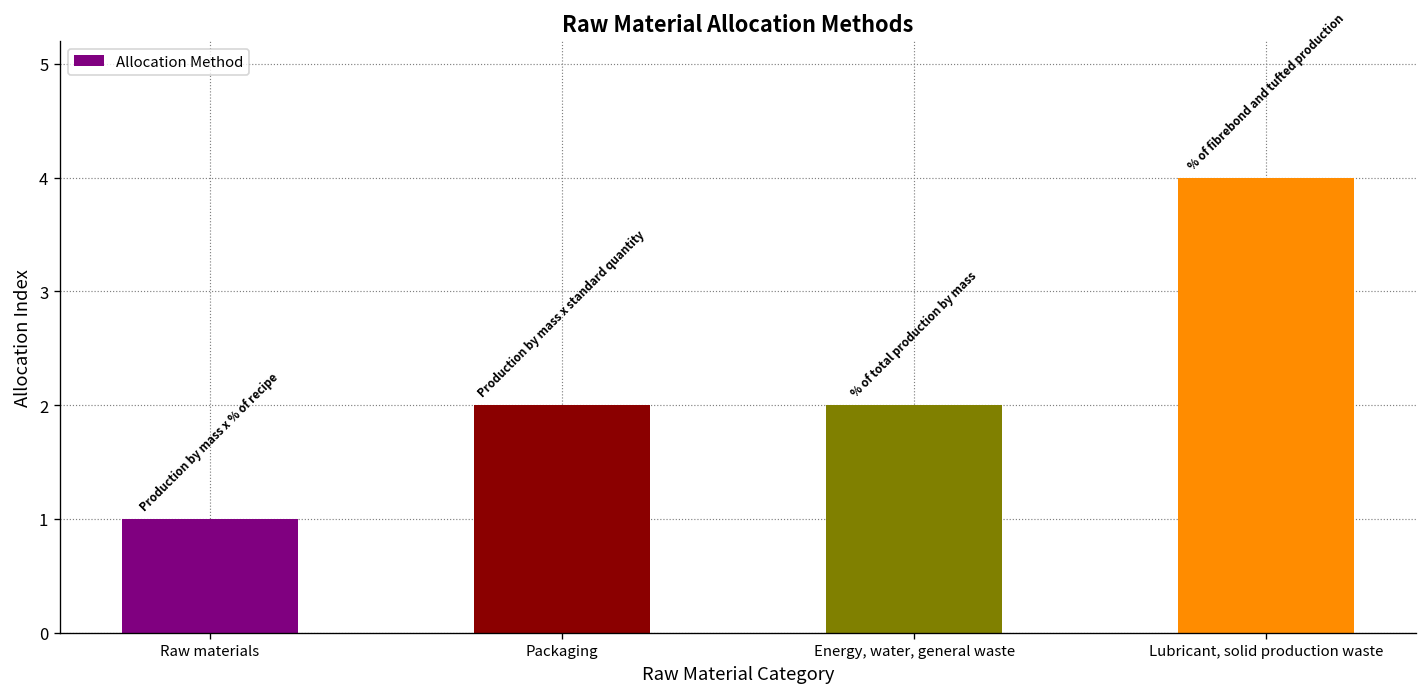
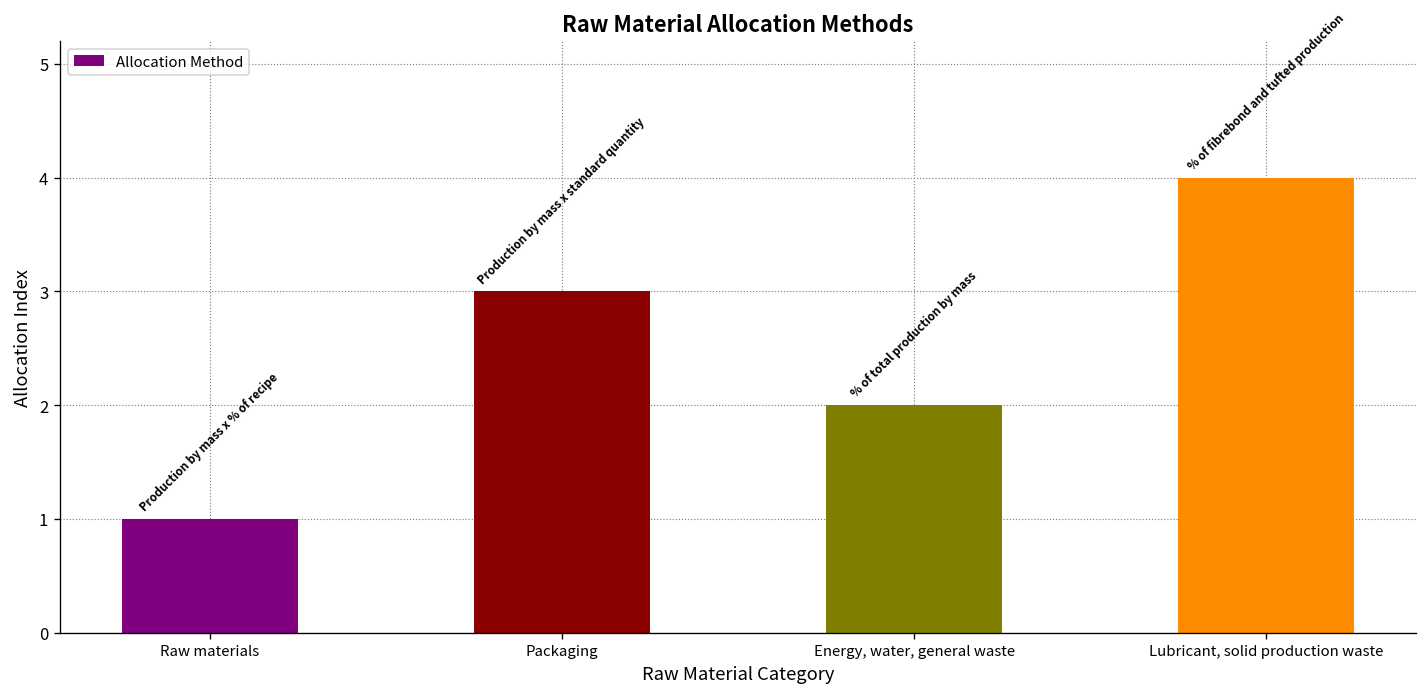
Packaging: 2 -> 3
